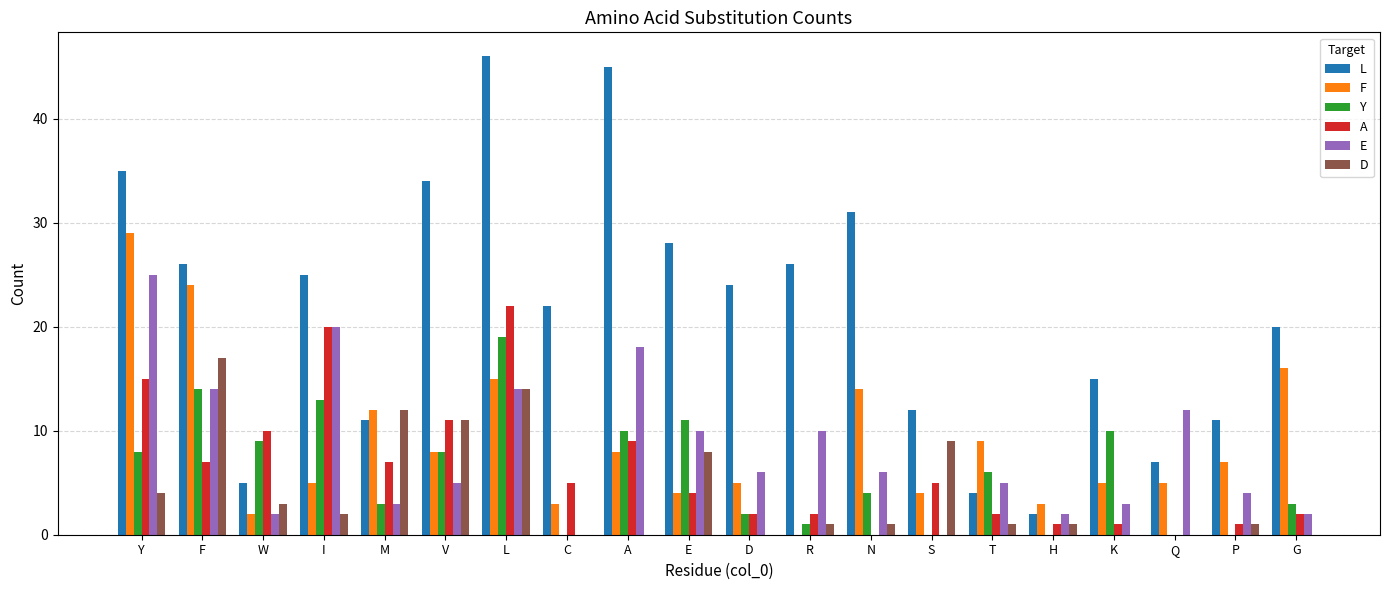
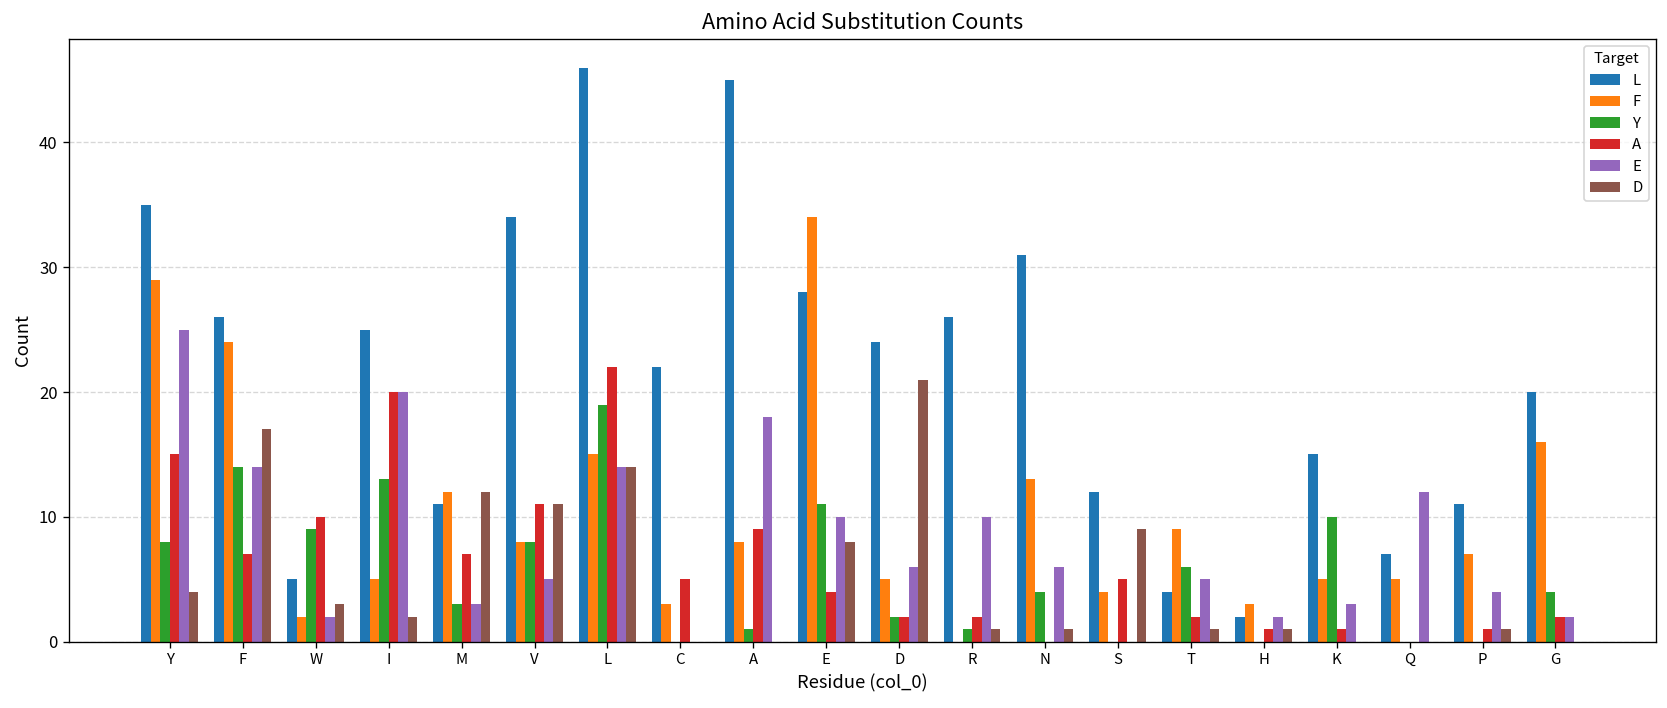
Y, A: 10 -> 1
F, E: 4 -> 34
D, D: 0 -> 21
F, N: 14 -> 13
Y, G: 3 -> 4
